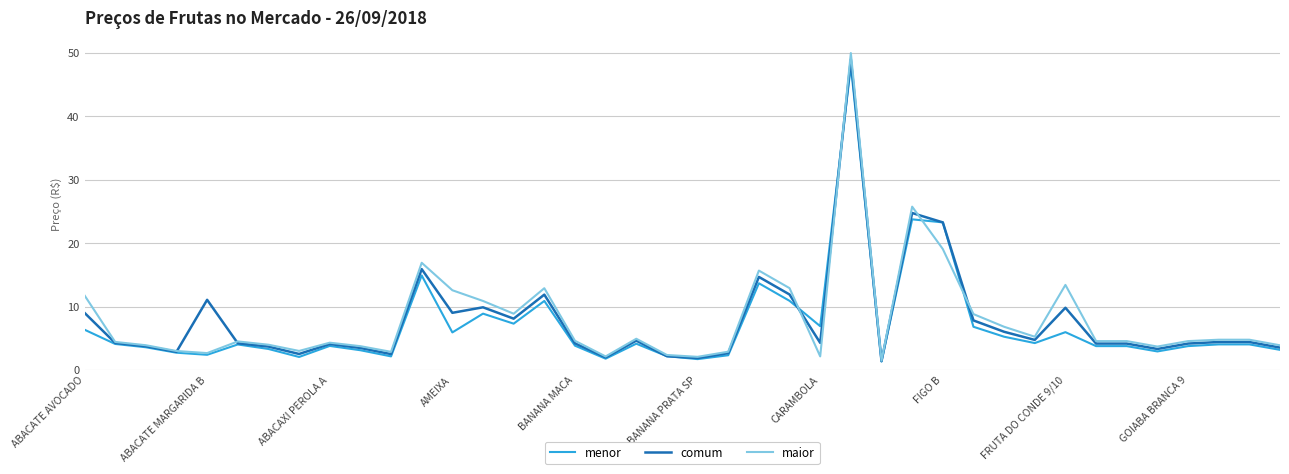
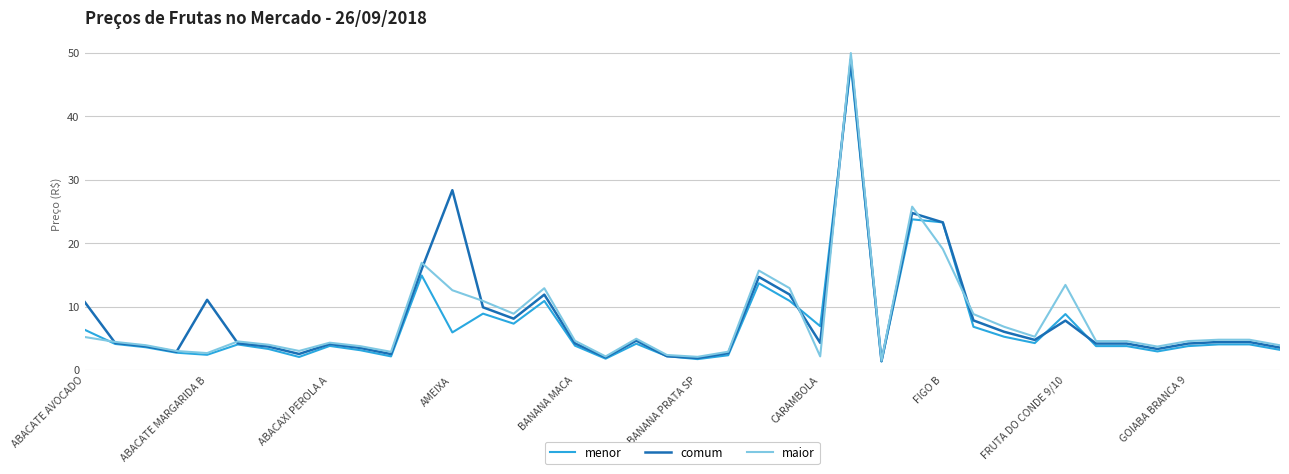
comum, ABACATE AVOCADO: 9 -> 11
maior, ABACATE AVOCADO: 12 -> 5
comum, AMEIXA: 9 -> 28
menor, FRUTA DO CONDE 9/10: 6 -> 9
comum, FRUTA DO CONDE 9/10: 10 -> 8
